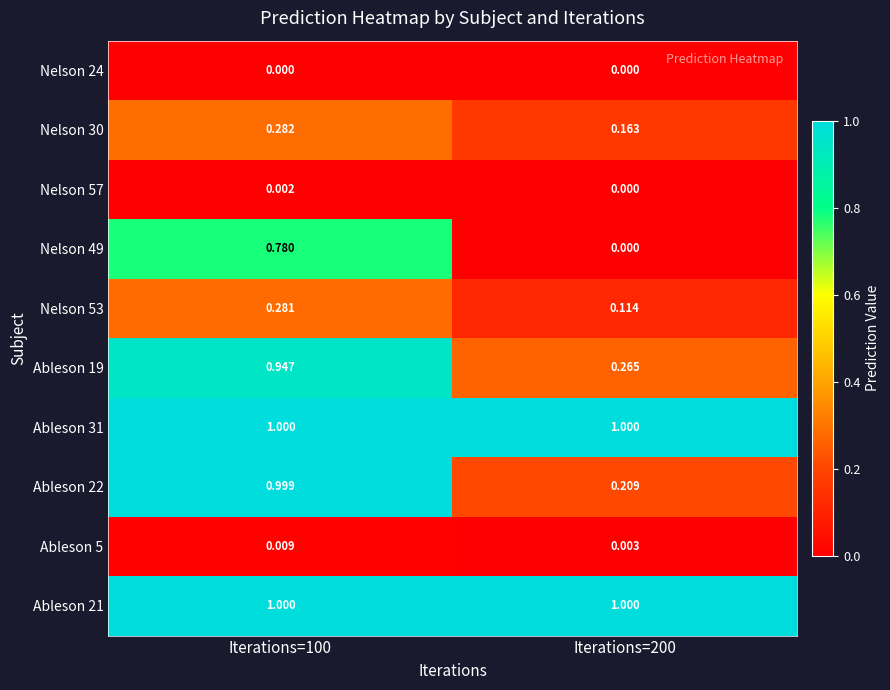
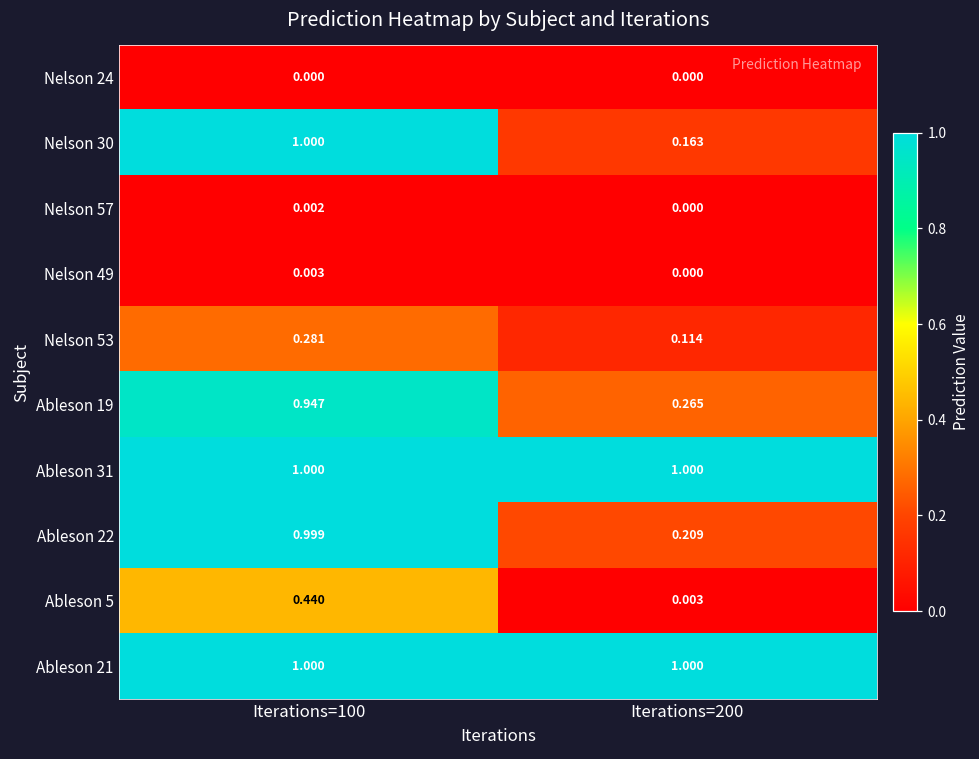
Nelson 30, Iterations=100: 0.282 -> 1.000
Nelson 49, Iterations=100: 0.780 -> 0.003
Ableson 5, Iterations=100: 0.009 -> 0.440
